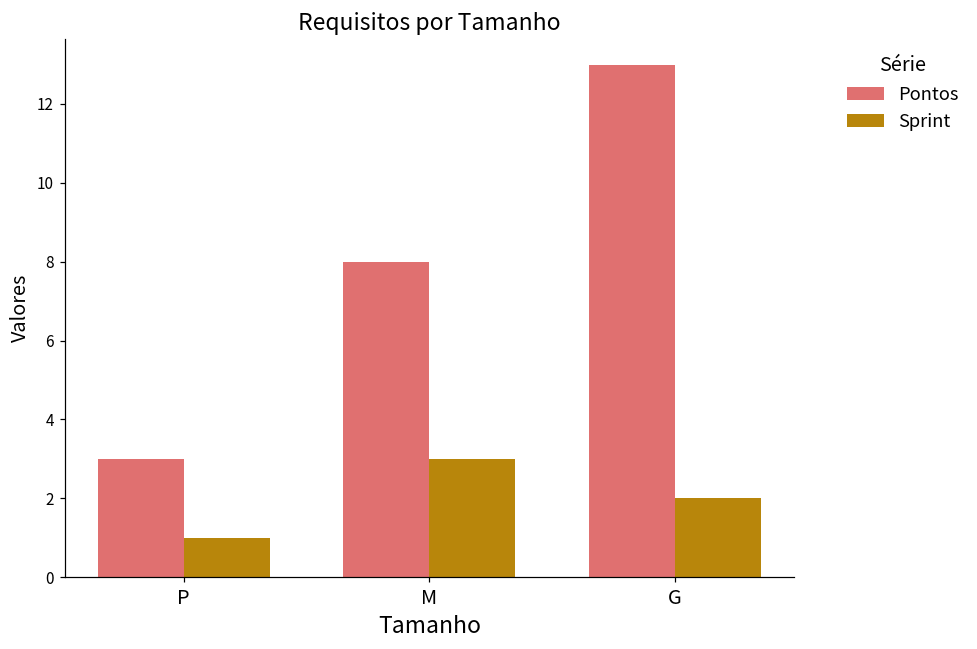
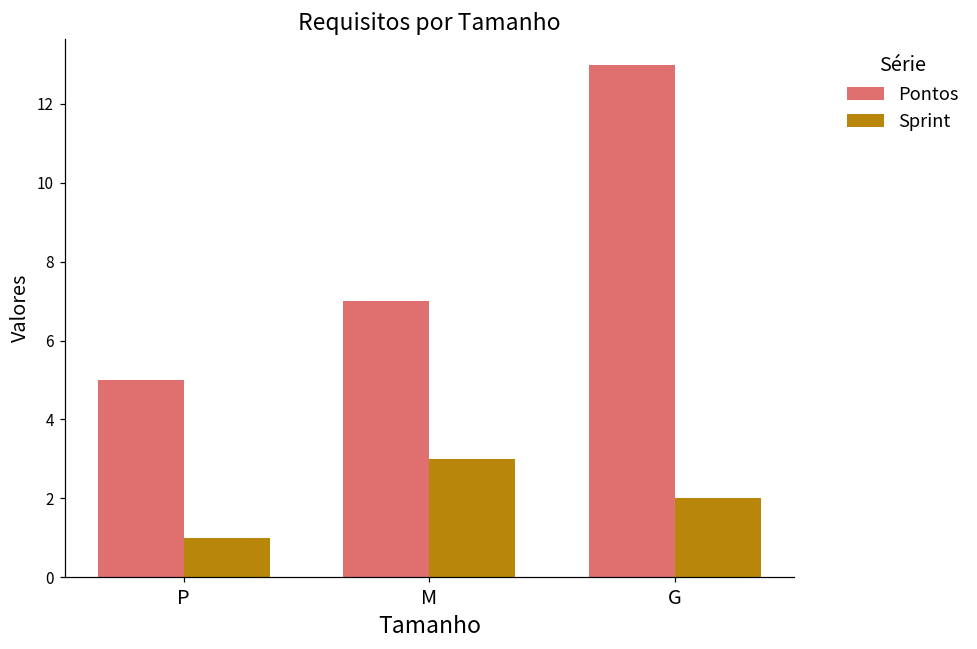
Pontos, P: 3 -> 5
Pontos, M: 8 -> 7
